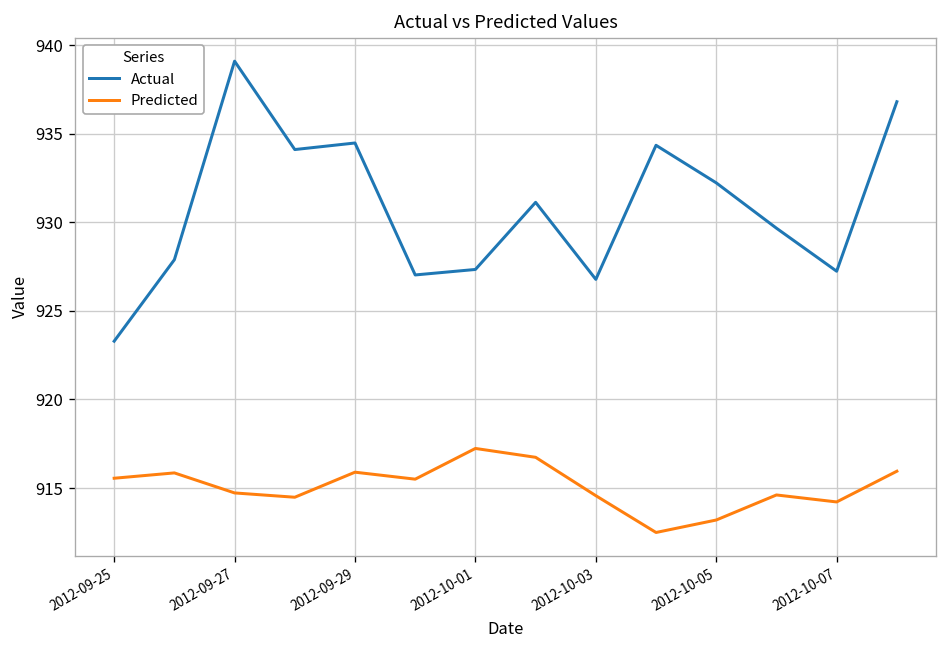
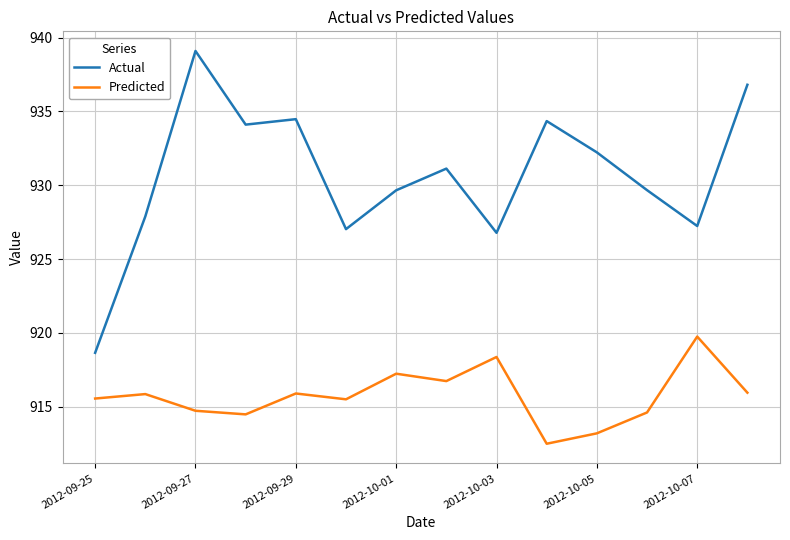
Actual, 2012-09-25: 923.3 -> 918.7
Actual, 2012-10-01: 927.3 -> 929.7
Predicted, 2012-10-03: 914.6 -> 918.4
Predicted, 2012-10-07: 914.2 -> 919.7
